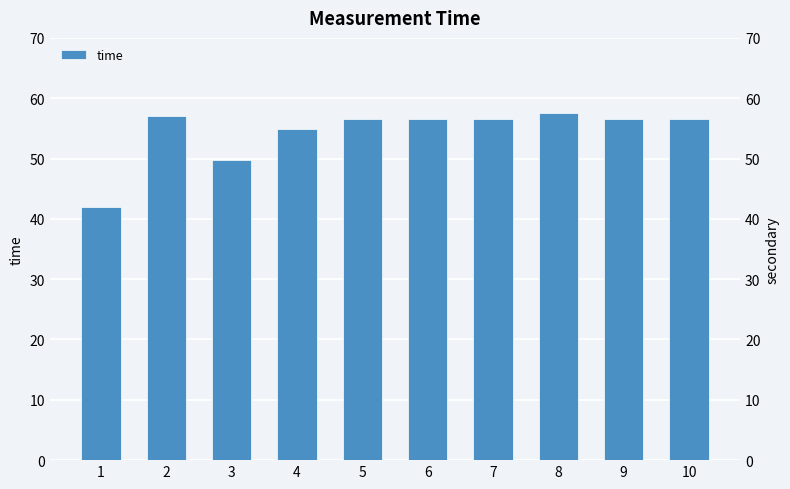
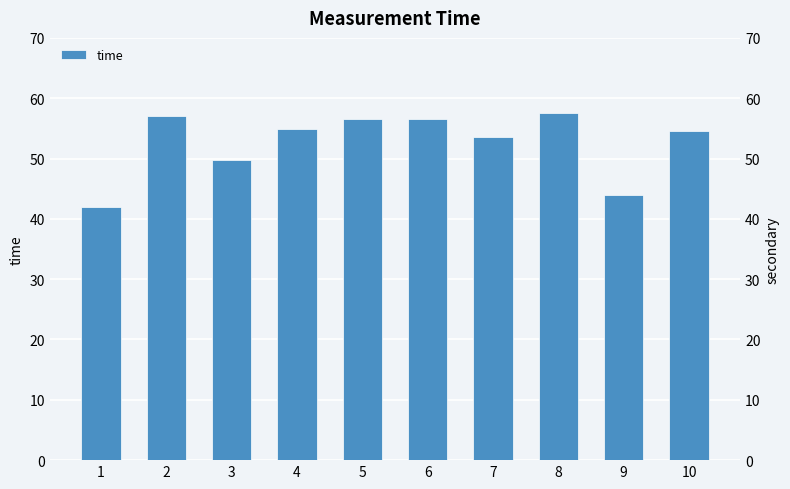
7: 57 -> 54
9: 57 -> 44
10: 57 -> 55
